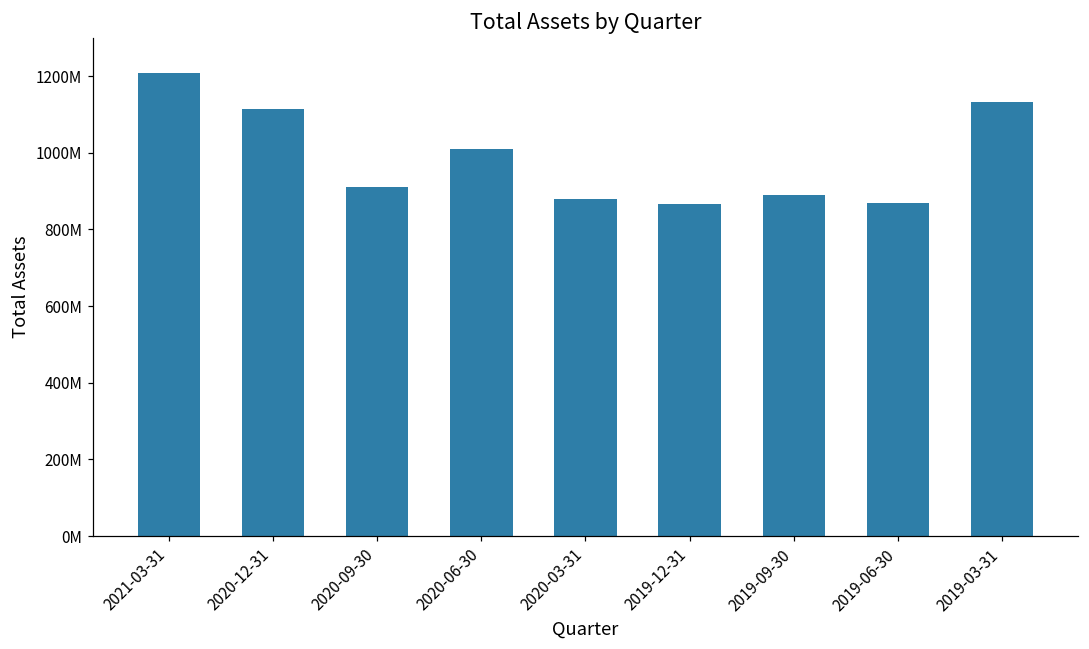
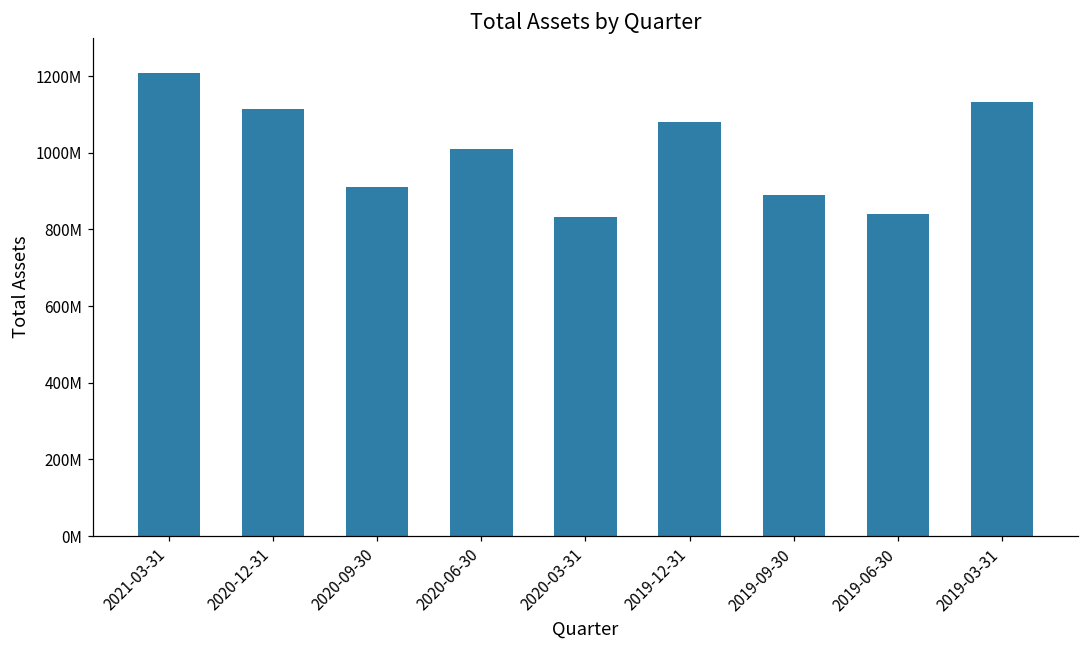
2020-03-31: 880000000 -> 830000000
2019-12-31: 870000000 -> 1080000000
2019-06-30: 870000000 -> 840000000
